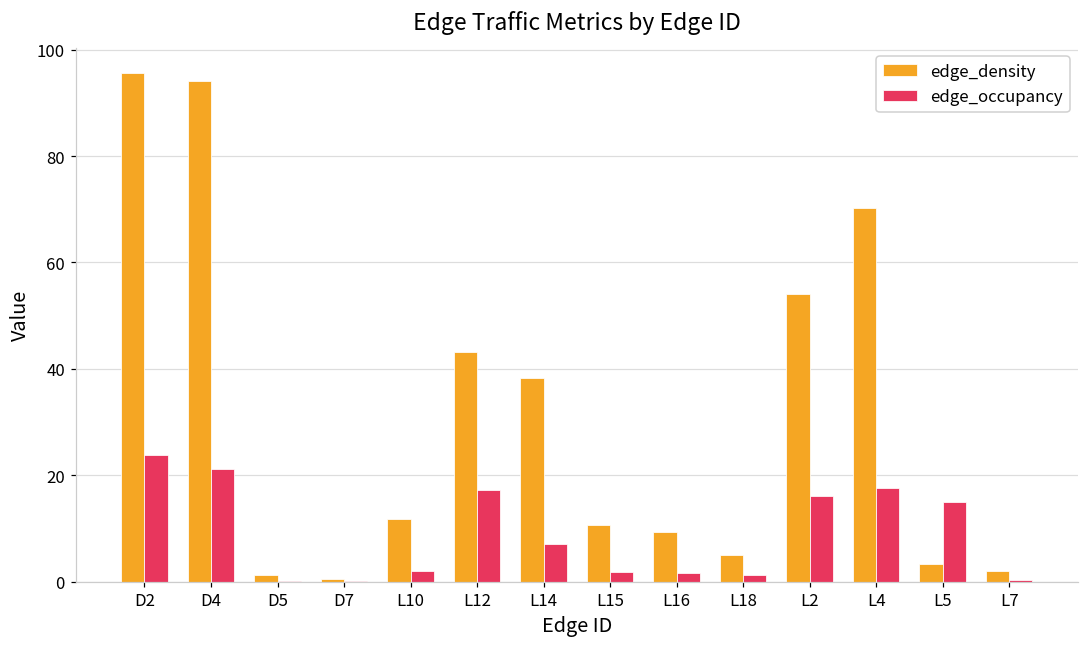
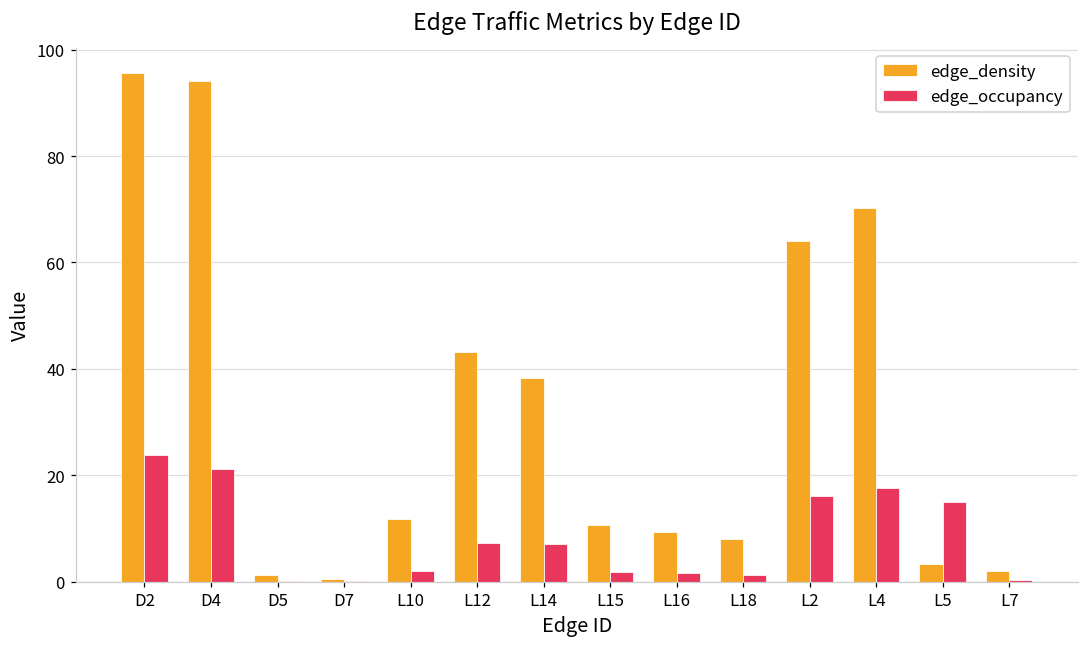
edge_occupancy, L12: 17 -> 7
edge_density, L18: 5 -> 8
edge_density, L2: 54 -> 64
